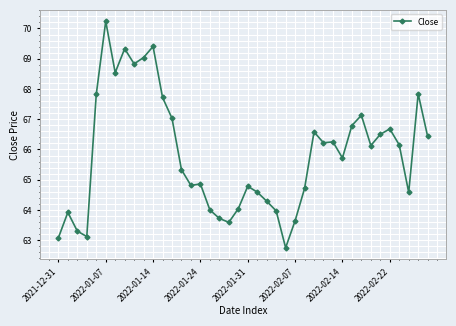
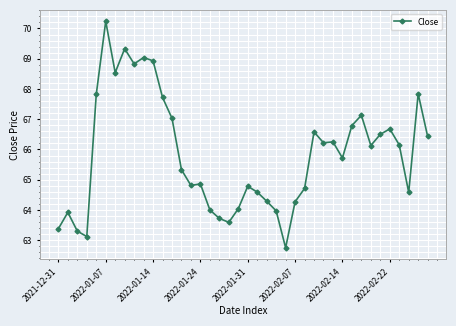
2021-12-31: 63.1 -> 63.4
2022-01-14: 69.4 -> 68.9
2022-02-07: 63.6 -> 64.3
